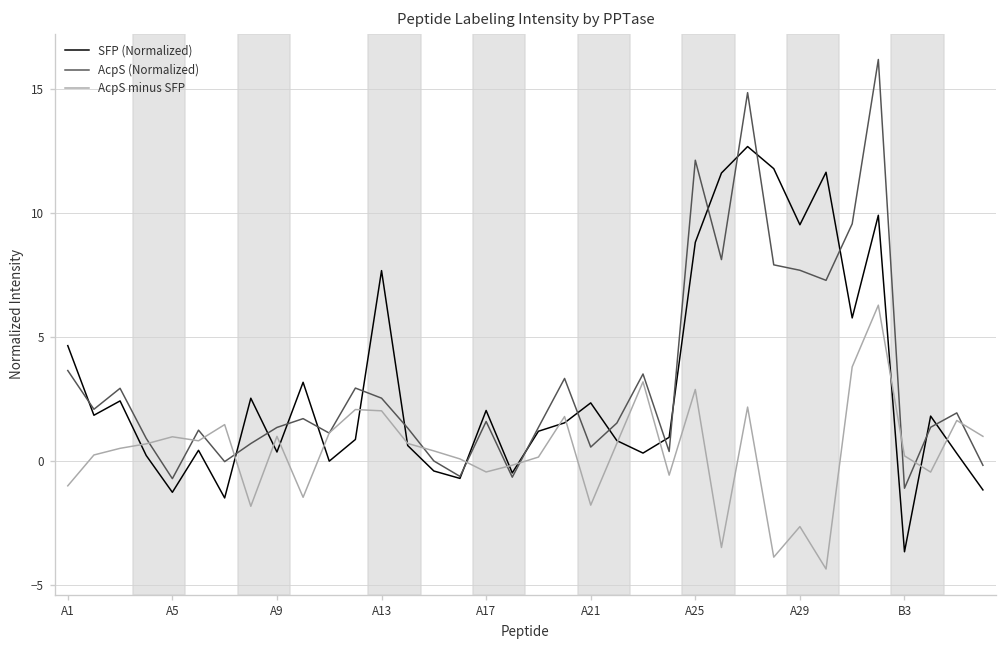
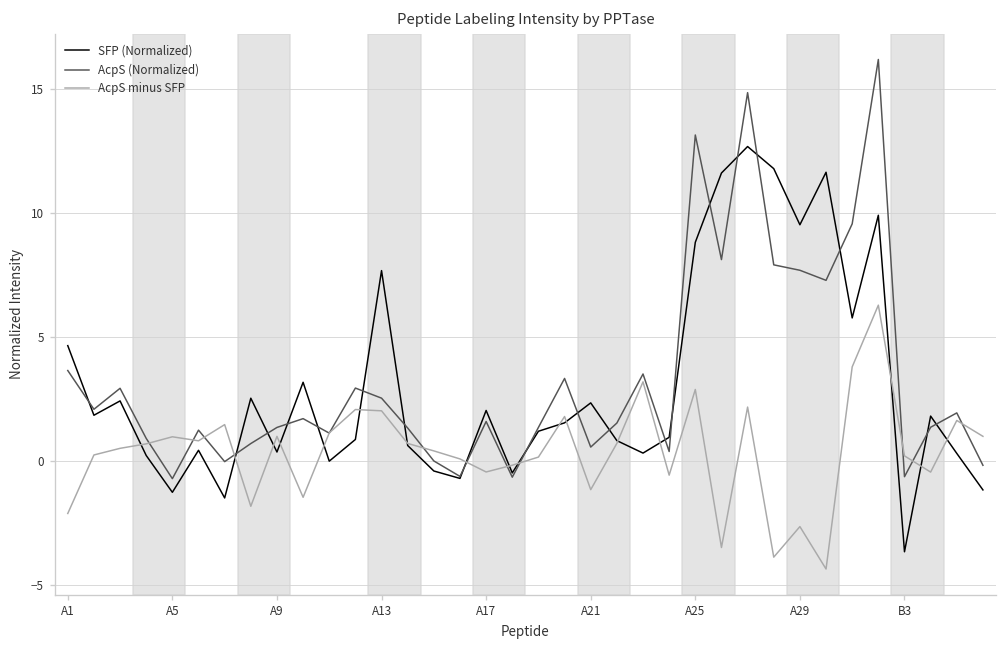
AcpS minus SFP, A1: -1.0 -> -2.1
AcpS minus SFP, A21: -1.8 -> -1.2
AcpS (Normalized), A25: 12.1 -> 13.2
AcpS (Normalized), B3: -1.1 -> -0.6
